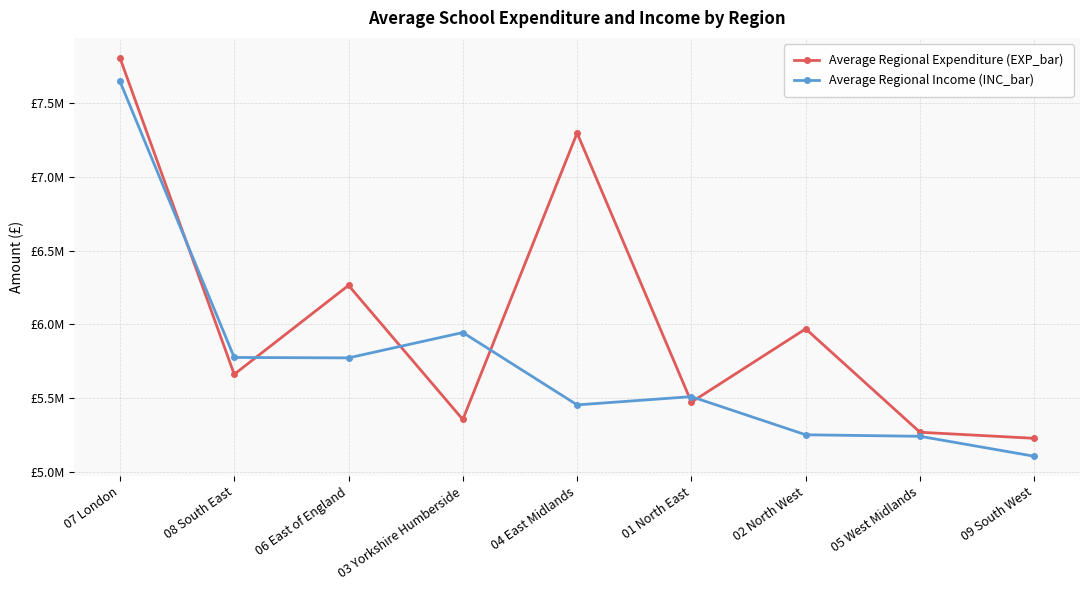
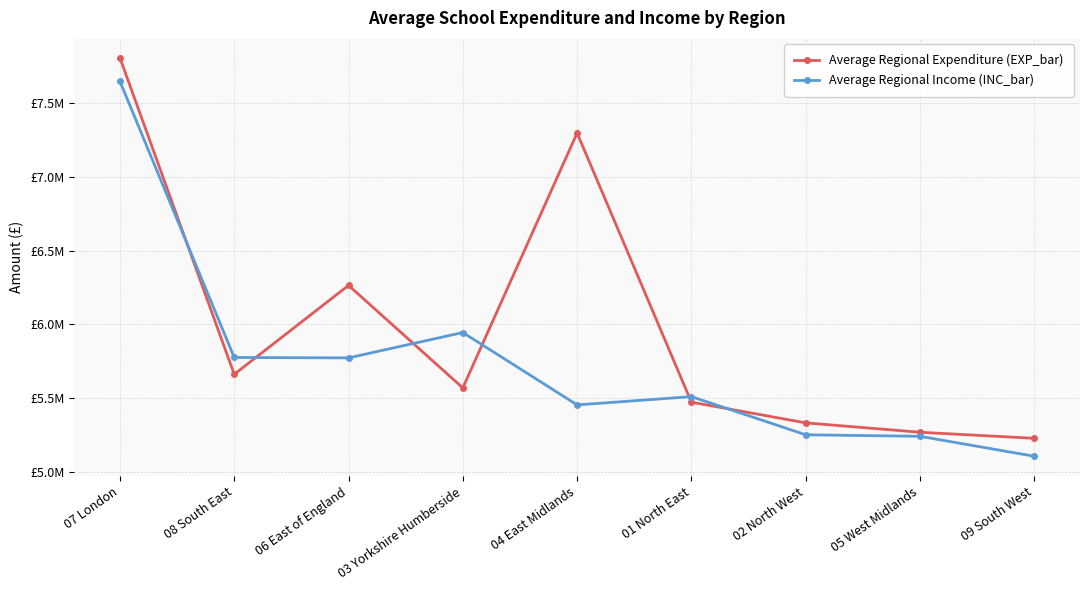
Average Regional Expenditure (EXP_bar), 03 Yorkshire Humberside: £5350000 -> £5570000
Average Regional Expenditure (EXP_bar), 02 North West: £5970000 -> £5330000
